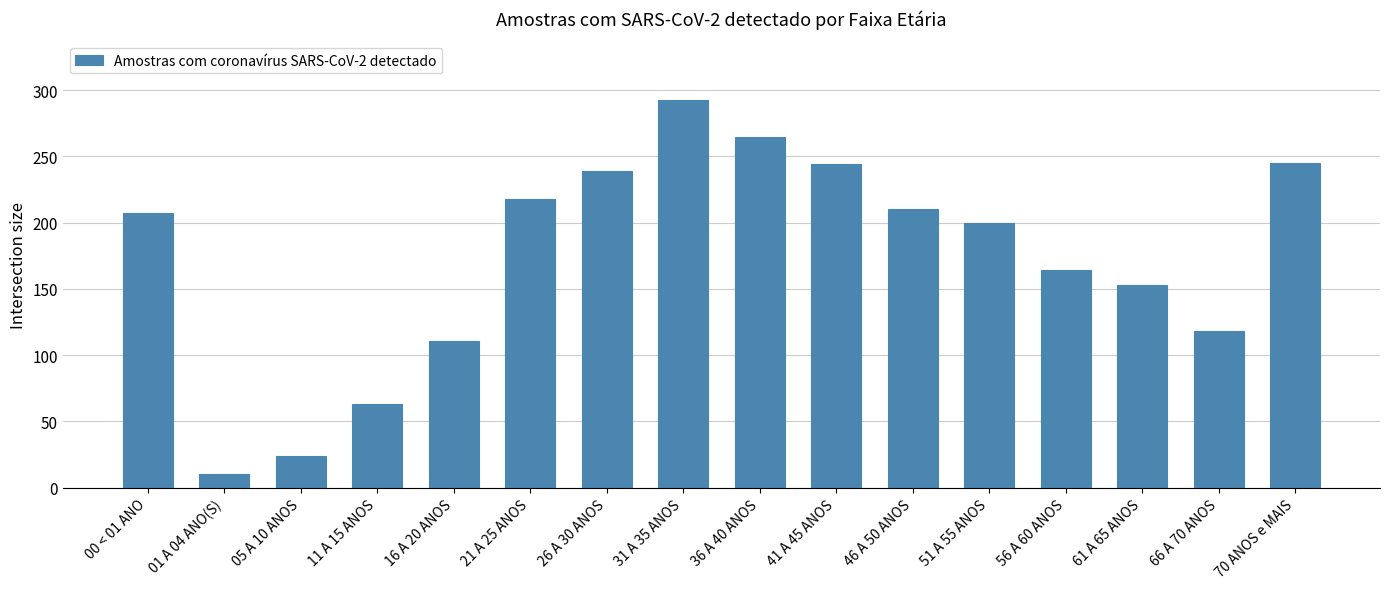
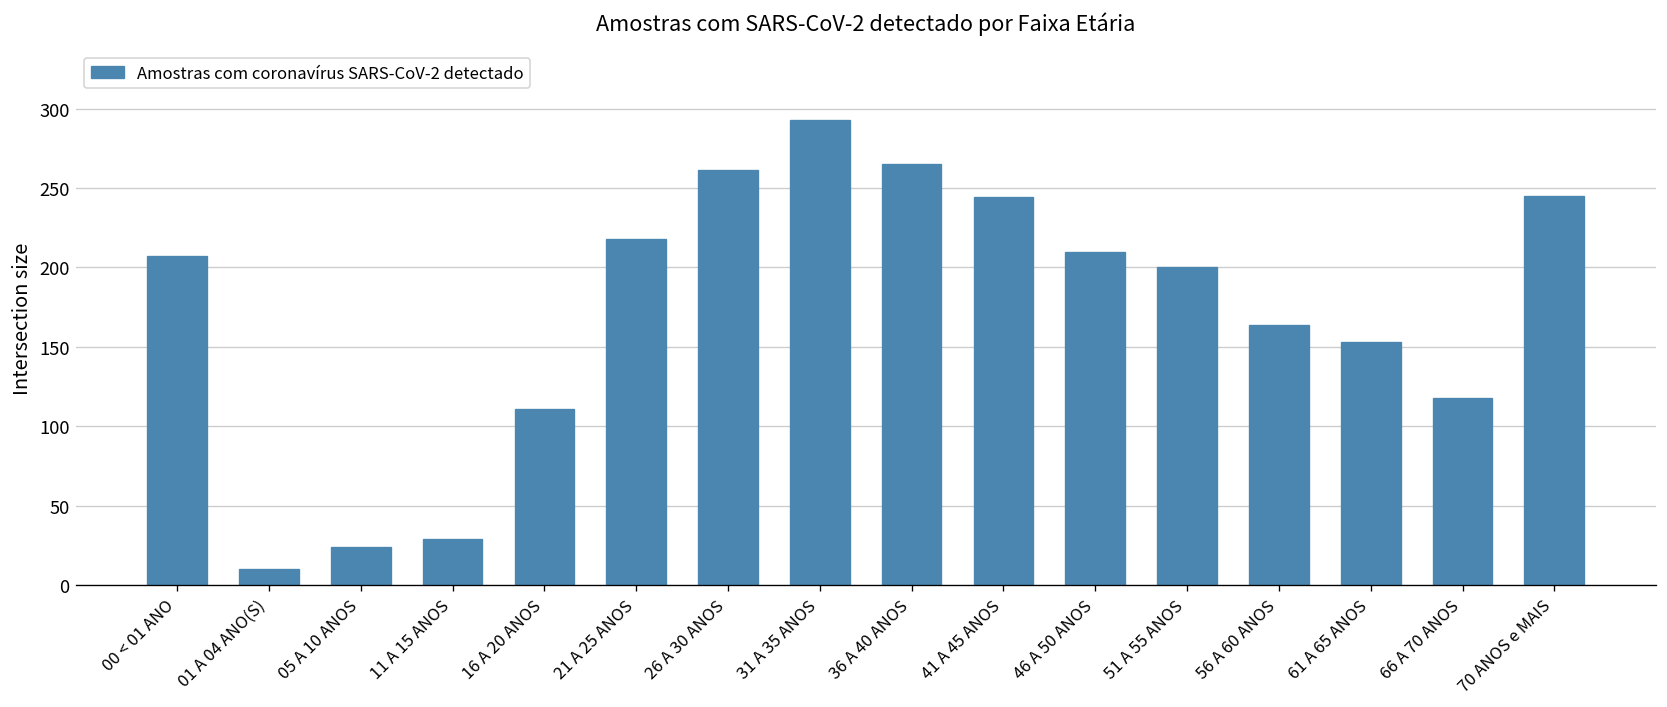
11 A 15 ANOS: 63 -> 29
26 A 30 ANOS: 239 -> 261
